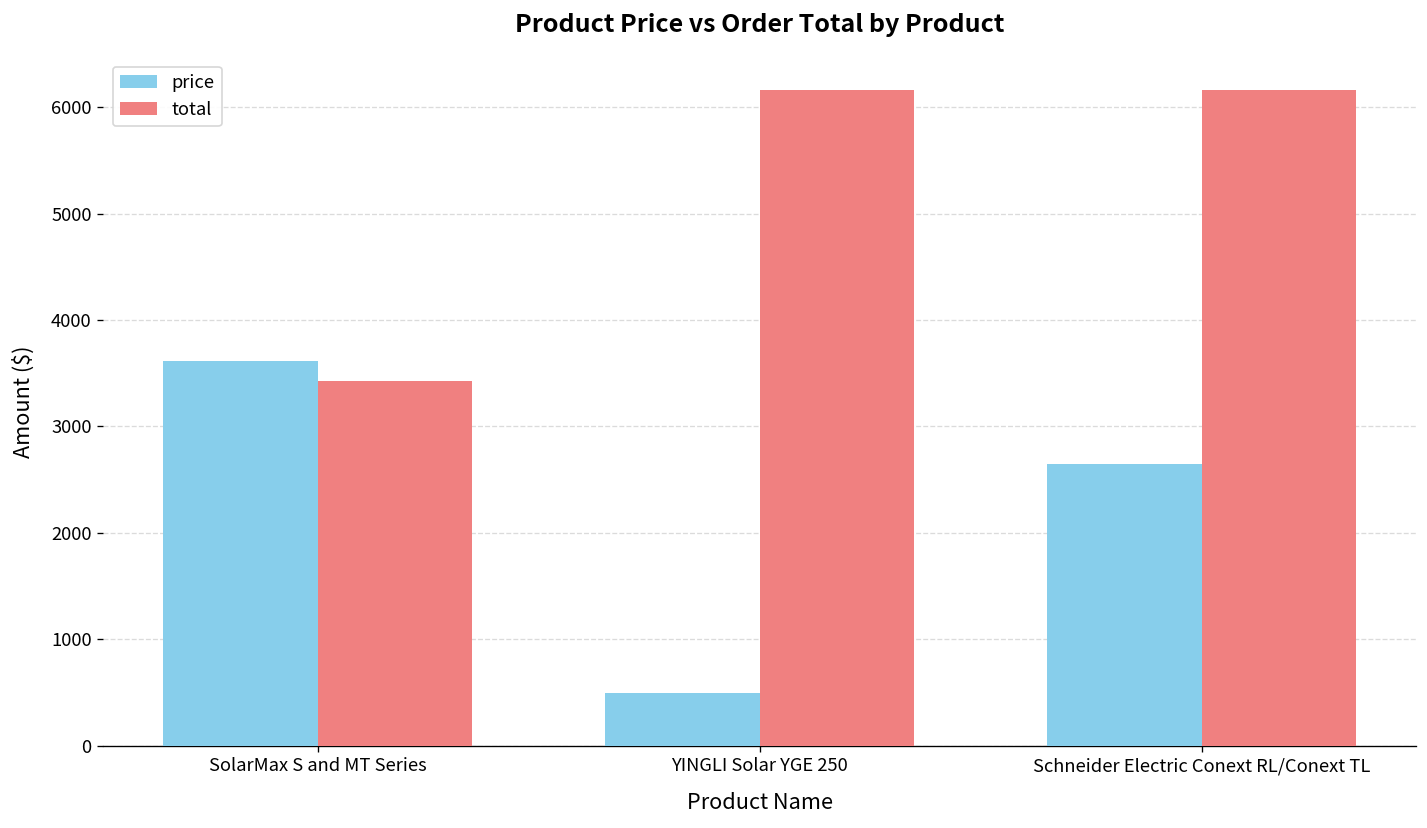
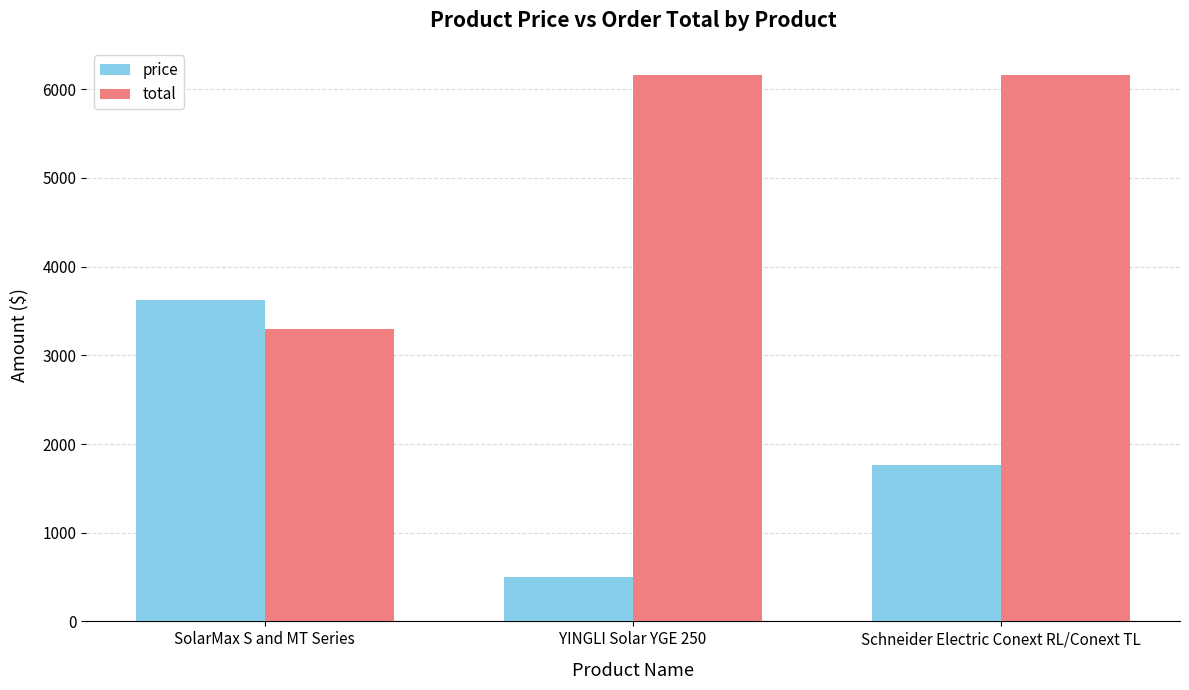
total, SolarMax S and MT Series: 3400 -> 3300
price, Schneider Electric Conext RL/Conext TL: 2600 -> 1800
